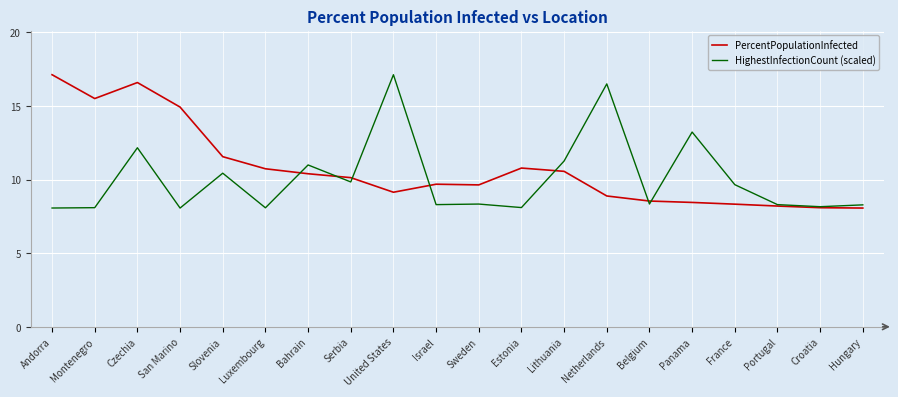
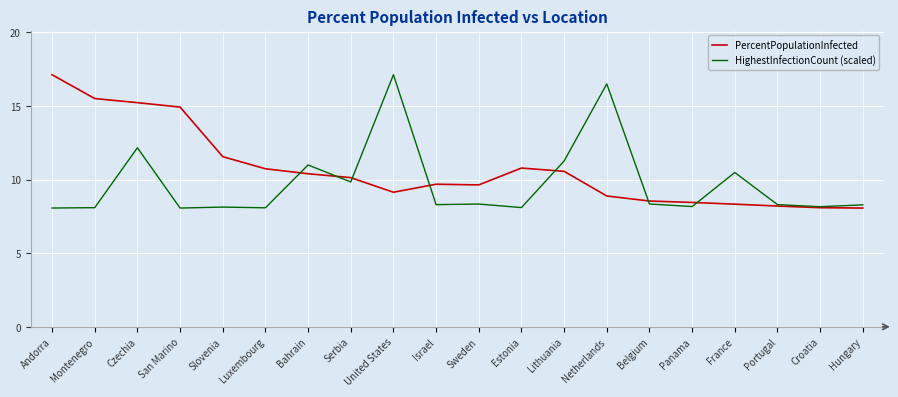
PercentPopulationInfected, Czechia: 16.6 -> 15.2
HighestInfectionCount (scaled), Slovenia: 10.4 -> 8.1
HighestInfectionCount (scaled), Panama: 13.2 -> 8.2
HighestInfectionCount (scaled), France: 9.7 -> 10.5
